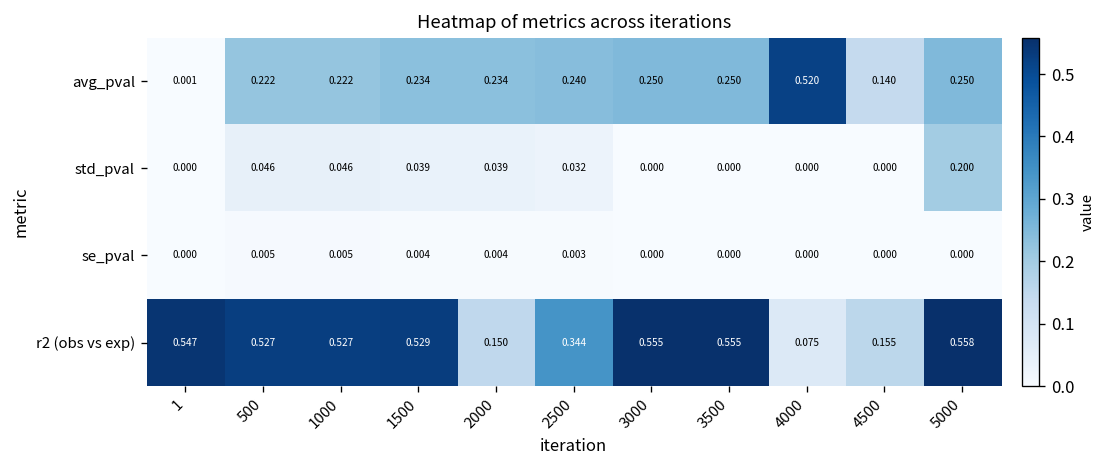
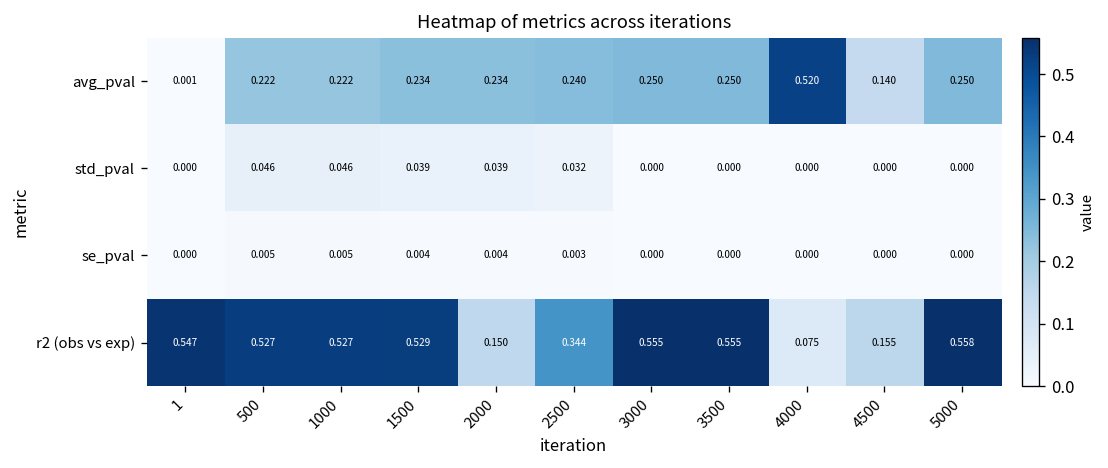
std_pval, 5000: 0.200 -> 0.000
